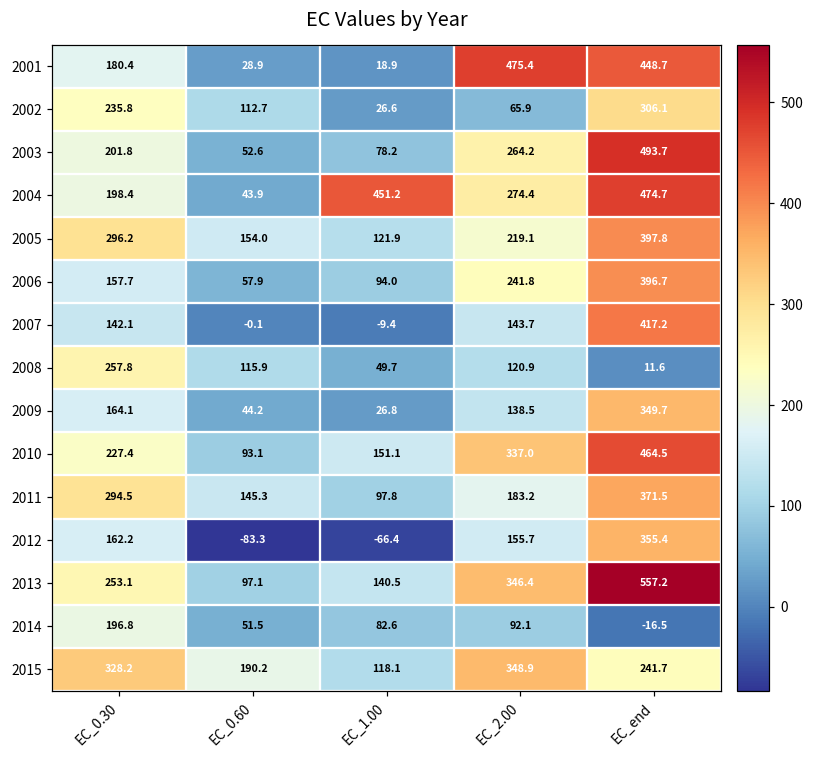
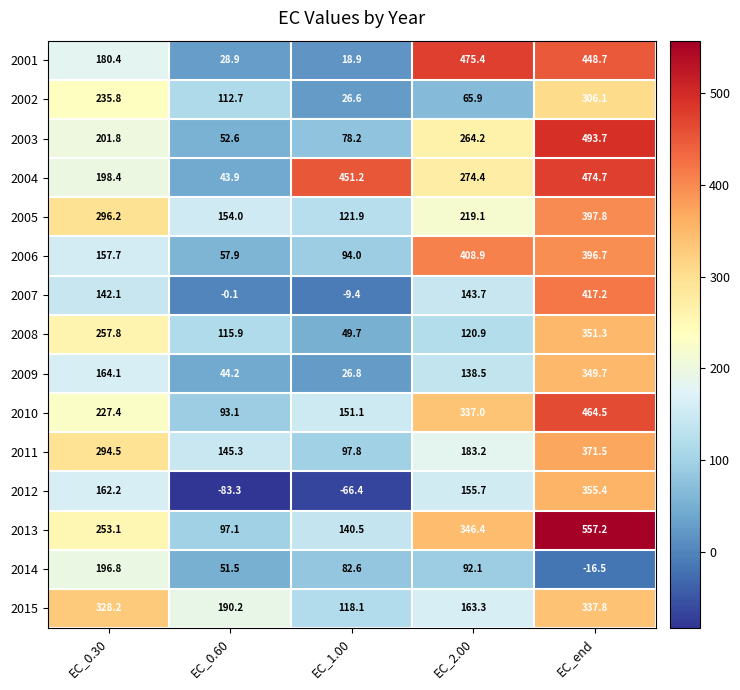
2006, EC_2.00: 241.8 -> 408.9
2008, EC_end: 11.6 -> 351.3
2015, EC_2.00: 348.9 -> 163.3
2015, EC_end: 241.7 -> 337.8
